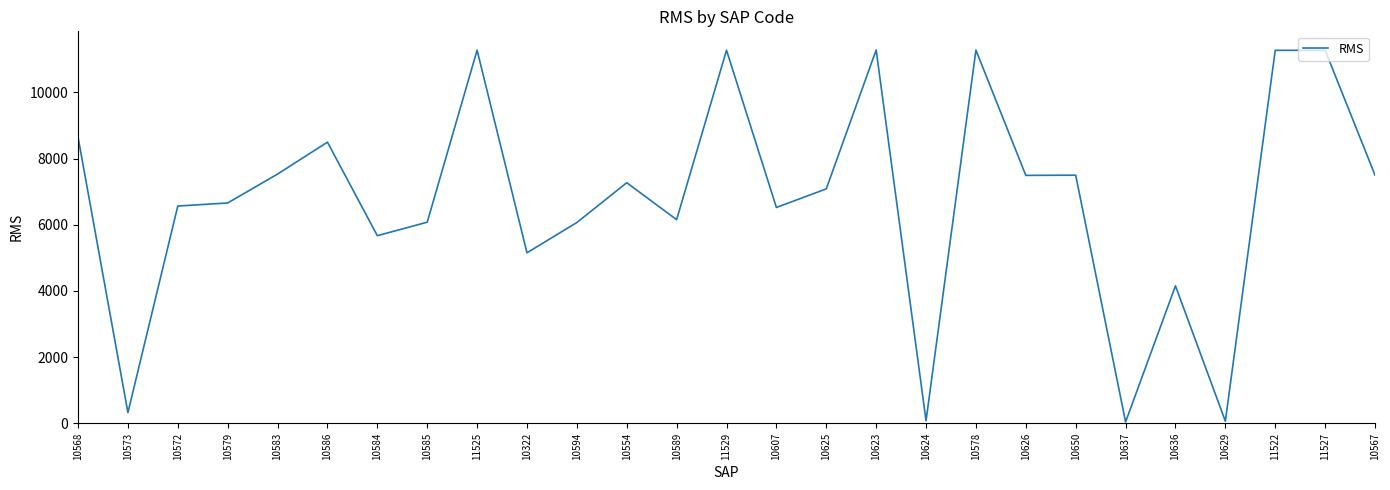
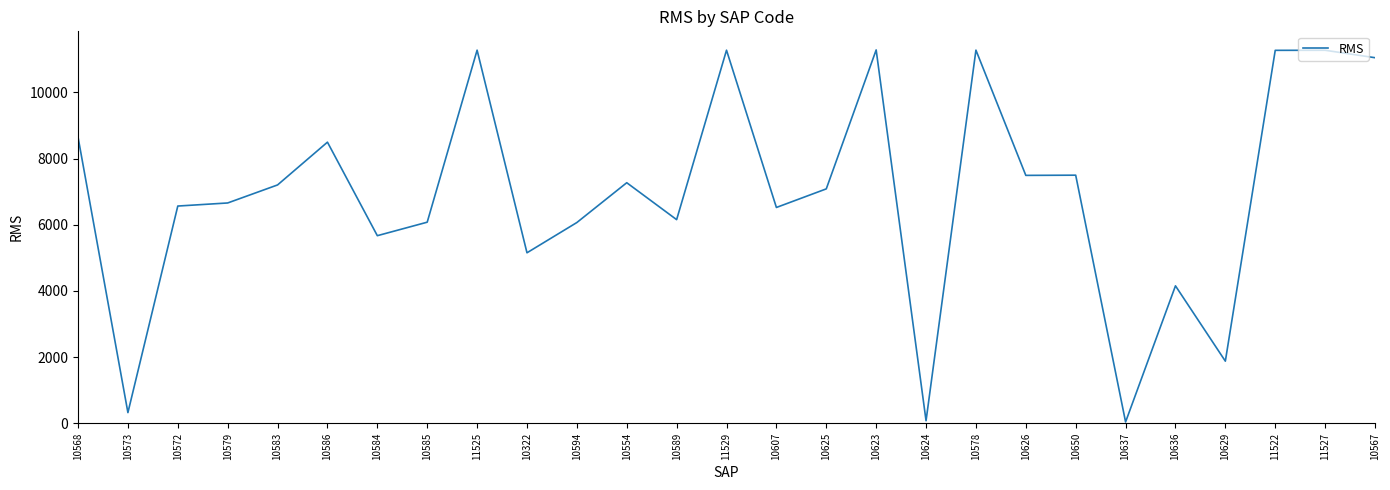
10583: 7500 -> 7200
10629: 100 -> 1900
10567: 7500 -> 11000
